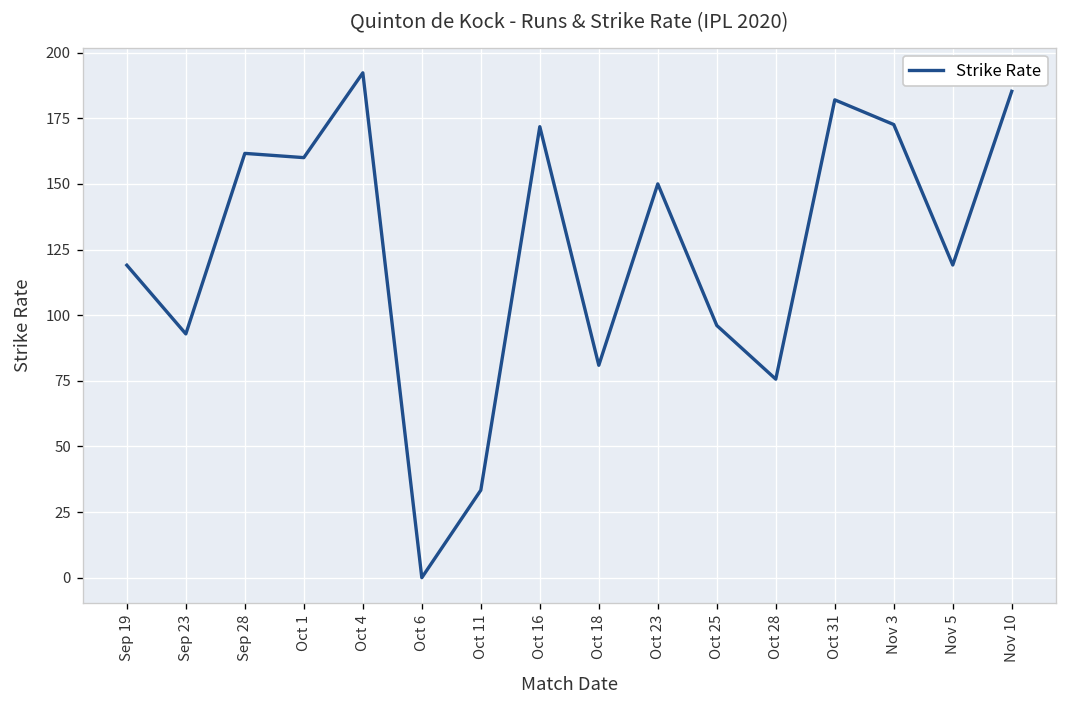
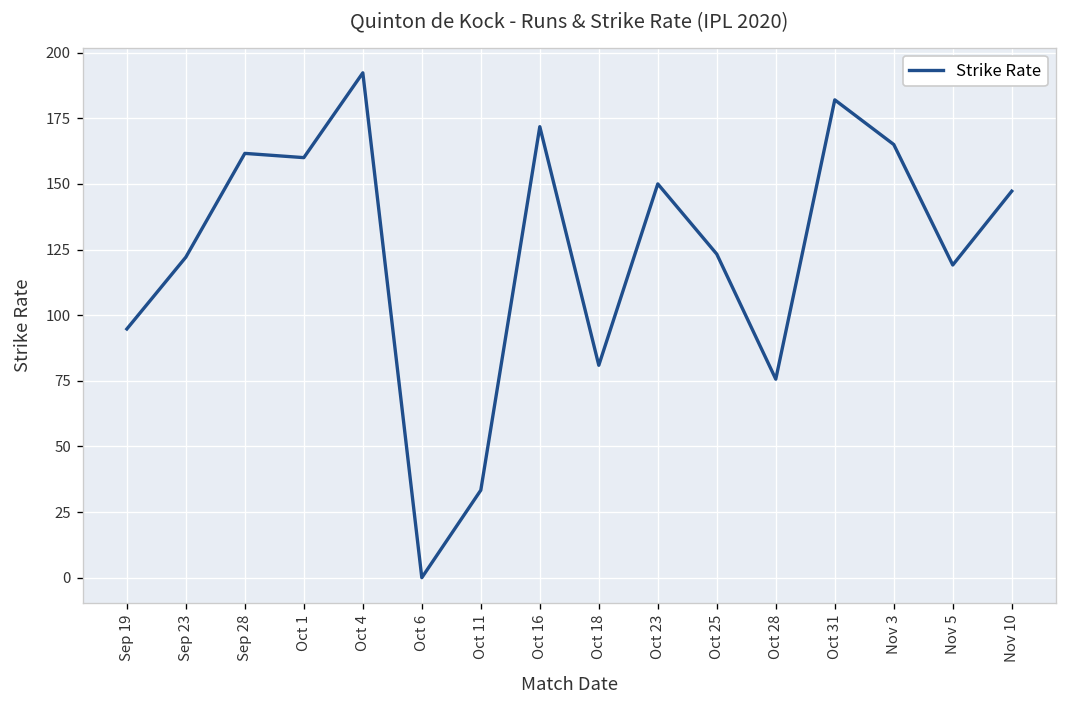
Sep 19: 119 -> 95
Sep 23: 93 -> 122
Oct 25: 96 -> 123
Nov 3: 173 -> 165
Nov 10: 185 -> 147
